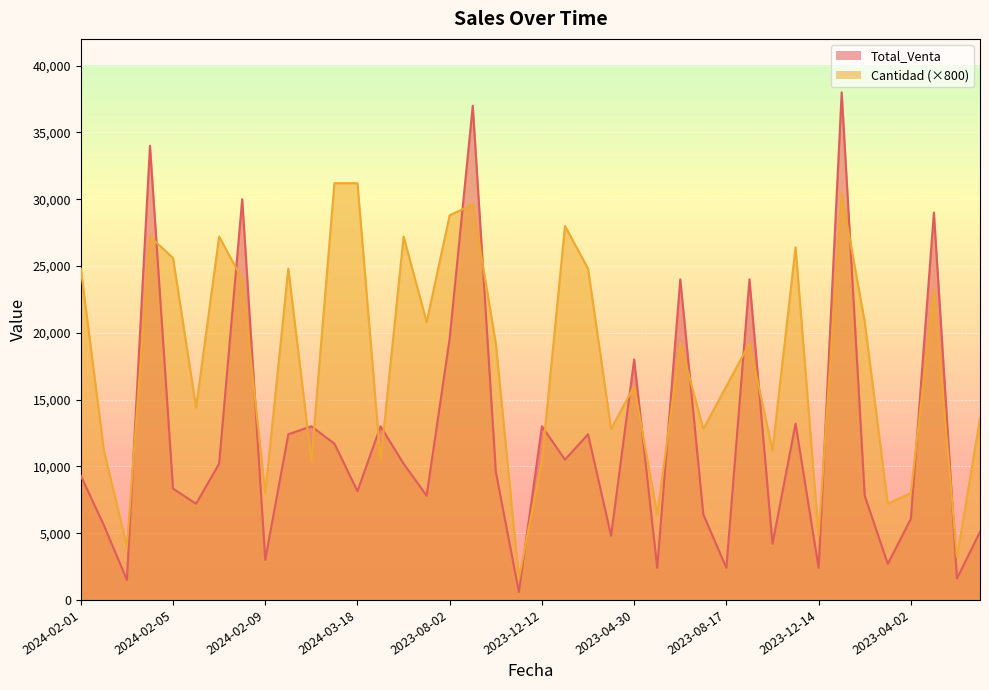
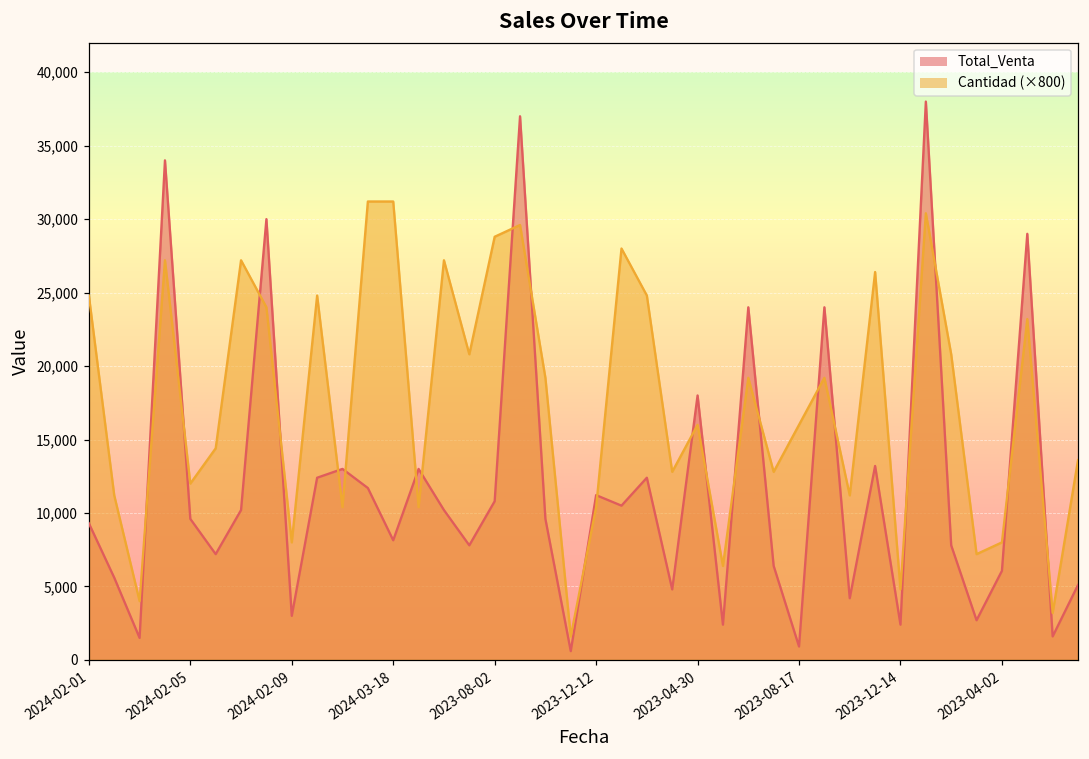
Total_Venta, 2024-02-05: 8,300 -> 9,600
Cantidad (×800), 2024-02-05: 25,600 -> 12,000
Total_Venta, 2023-08-02: 19,600 -> 10,800
Total_Venta, 2023-12-12: 13,000 -> 11,200
Total_Venta, 2023-08-17: 2,400 -> 900
